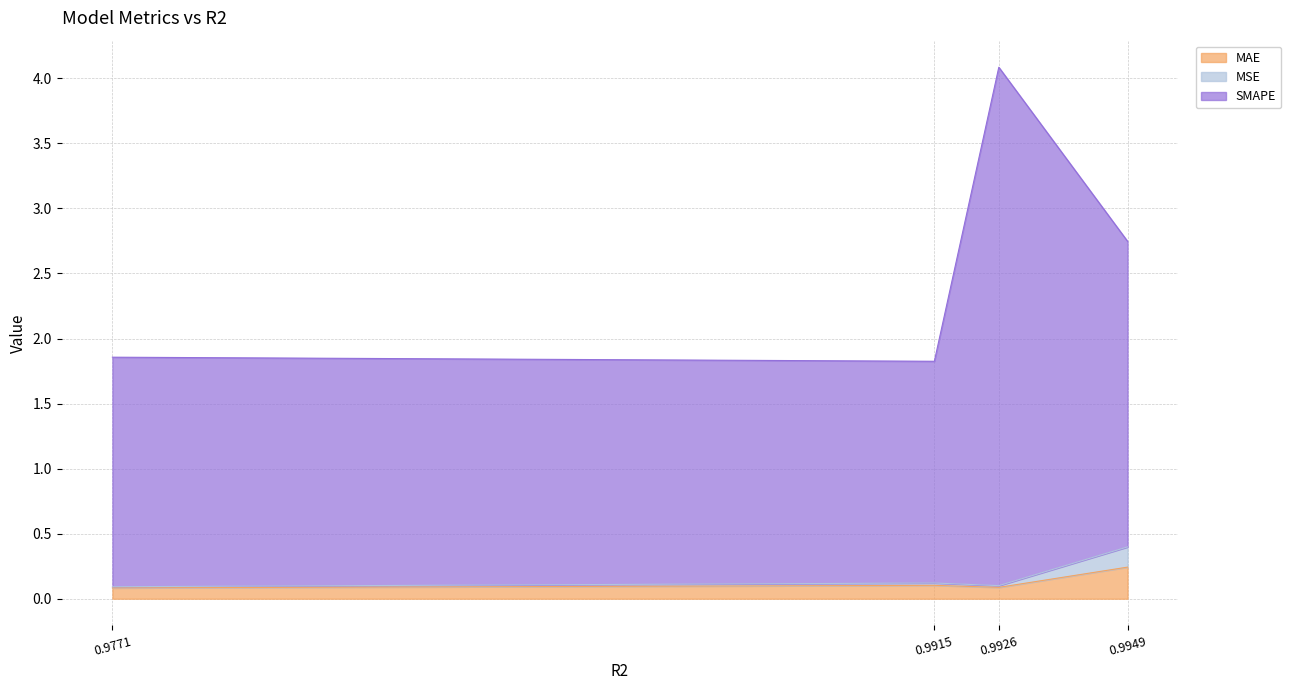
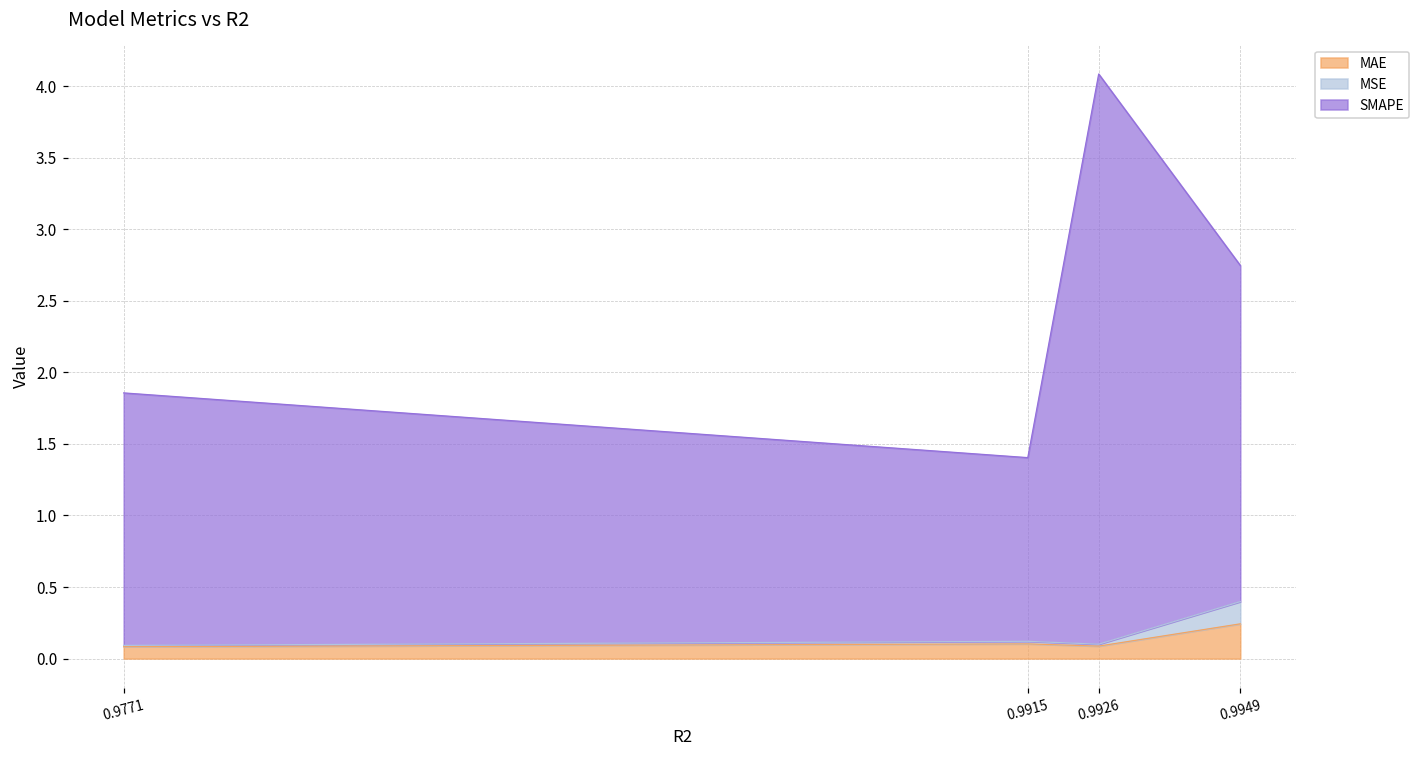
SMAPE, 0.9915: 1.70 -> 1.28
